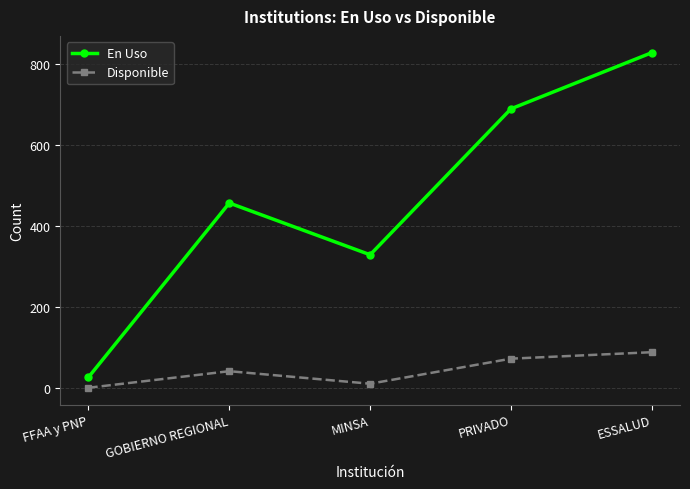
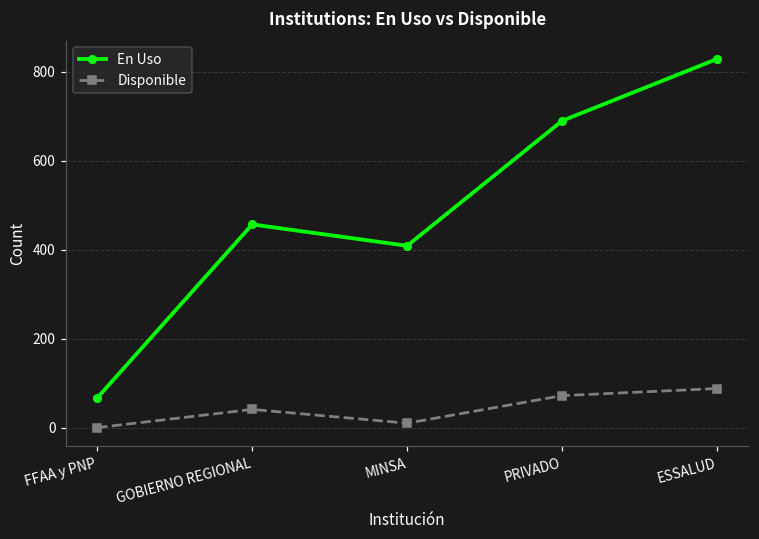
En Uso, FFAA y PNP: 30 -> 70
En Uso, MINSA: 330 -> 410
